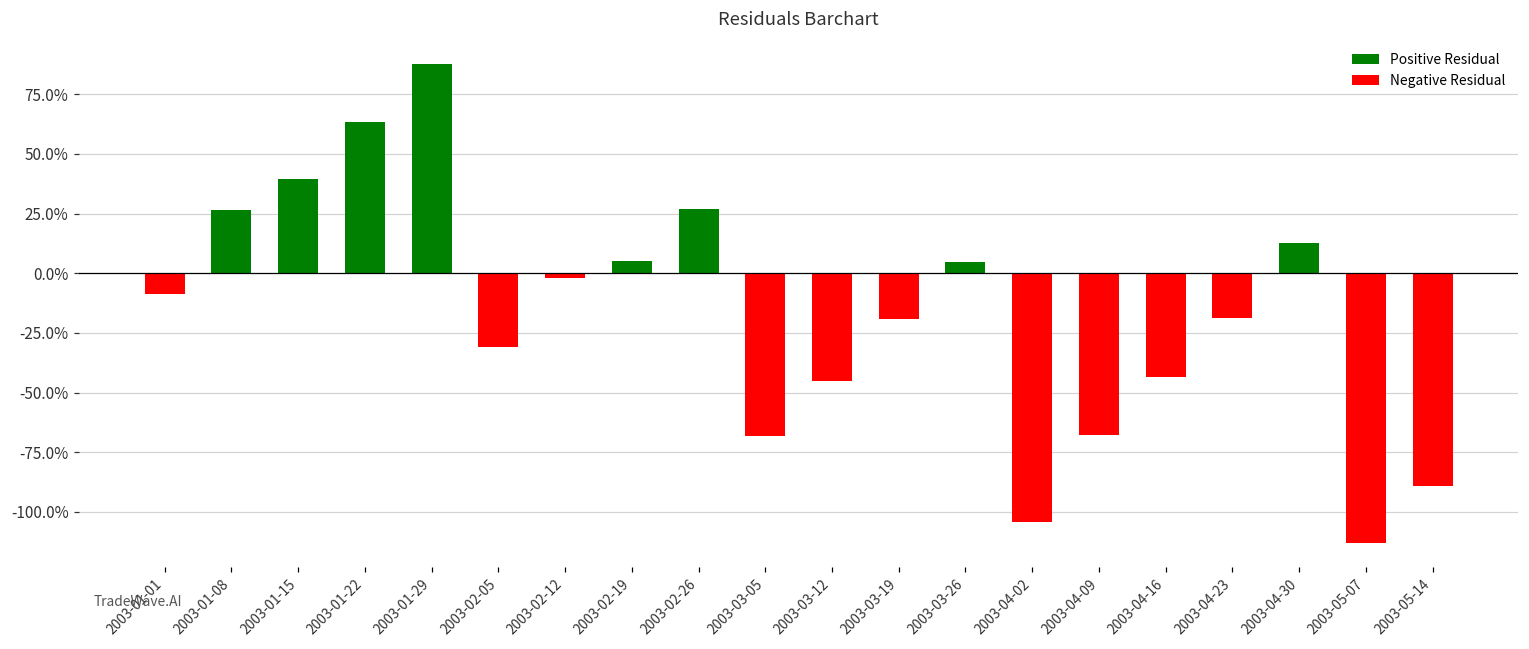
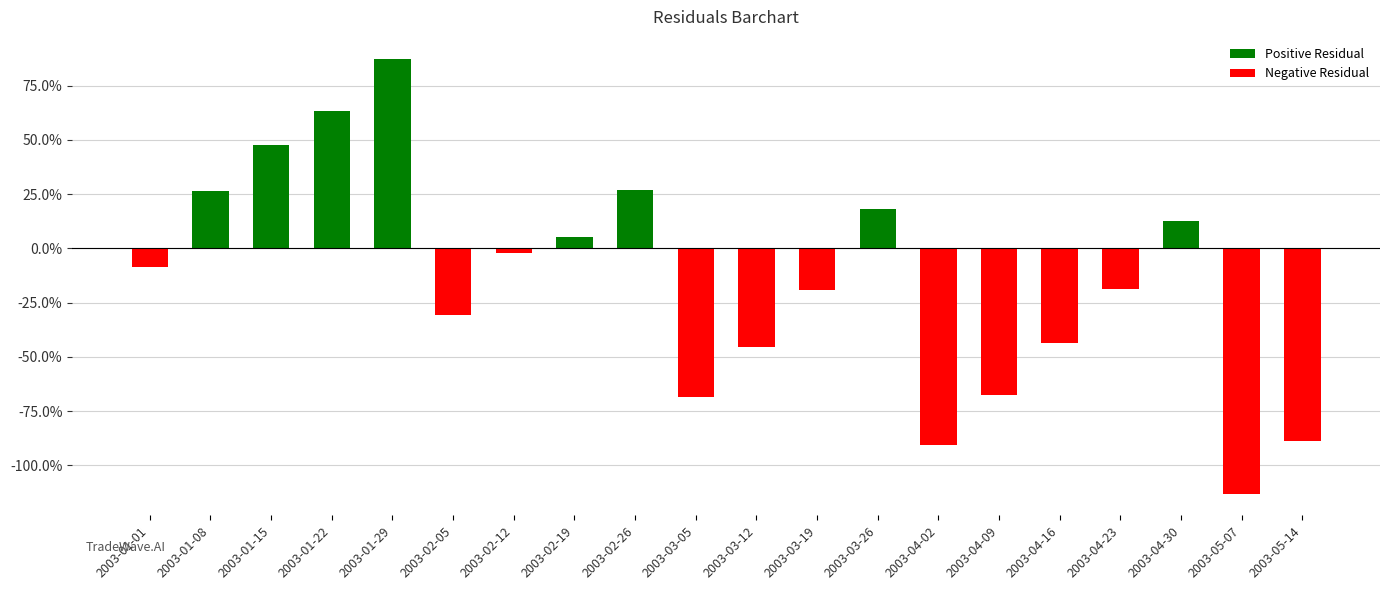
2003-01-15: 39% -> 48%
2003-03-26: 5% -> 18%
2003-04-02: -104% -> -91%
